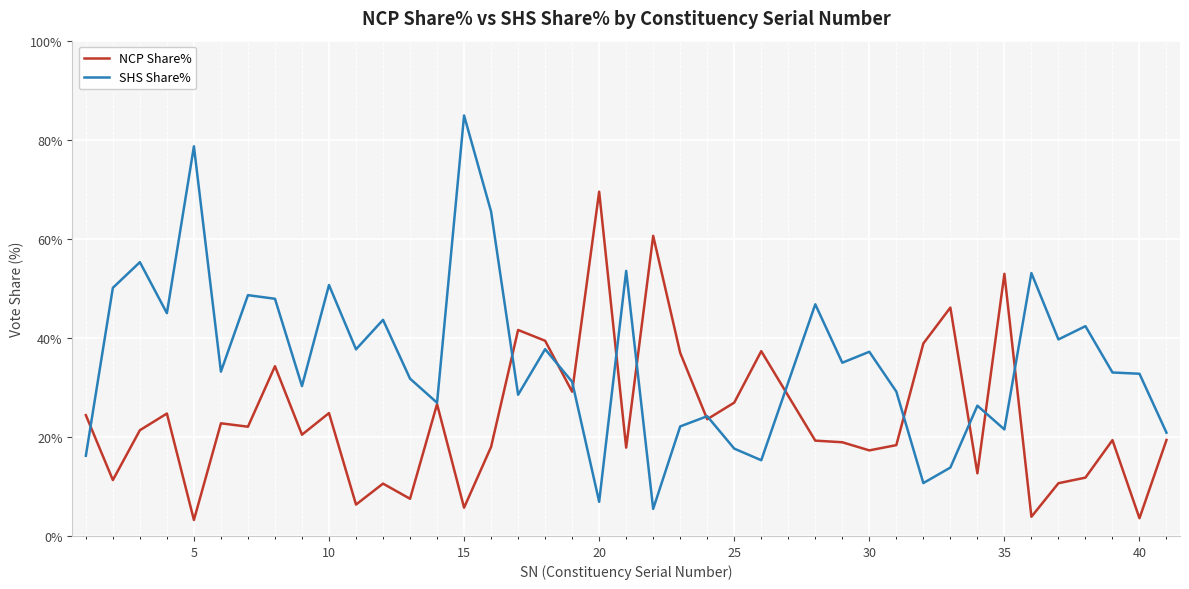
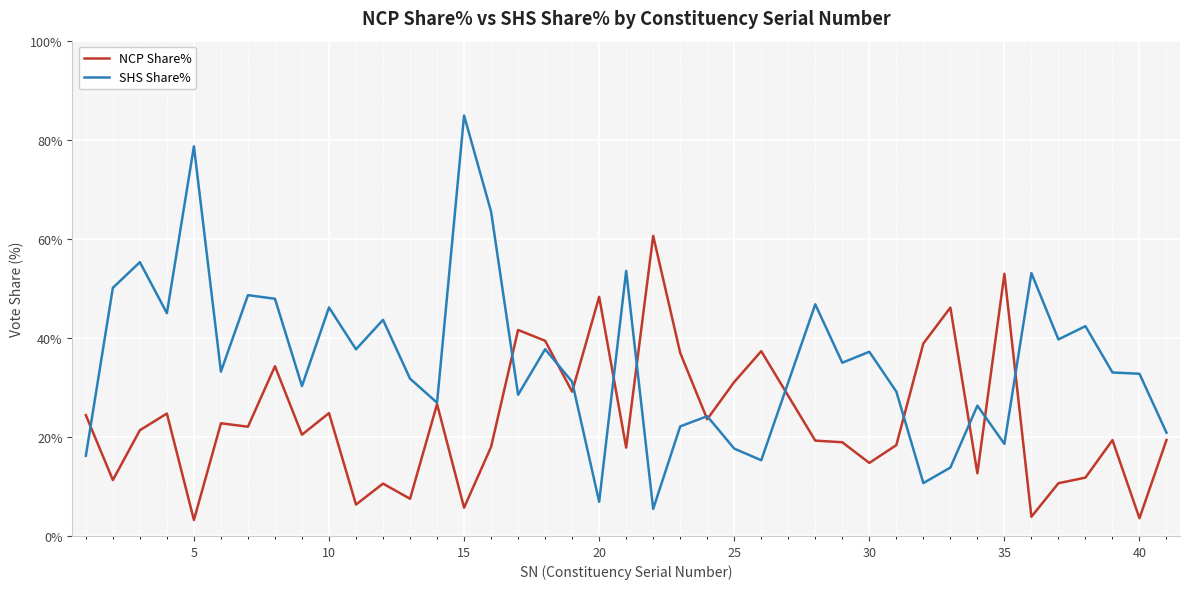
SHS Share%, 10: 51% -> 46%
NCP Share%, 20: 70% -> 48%
NCP Share%, 25: 27% -> 31%
NCP Share%, 30: 17% -> 15%
SHS Share%, 35: 22% -> 19%
